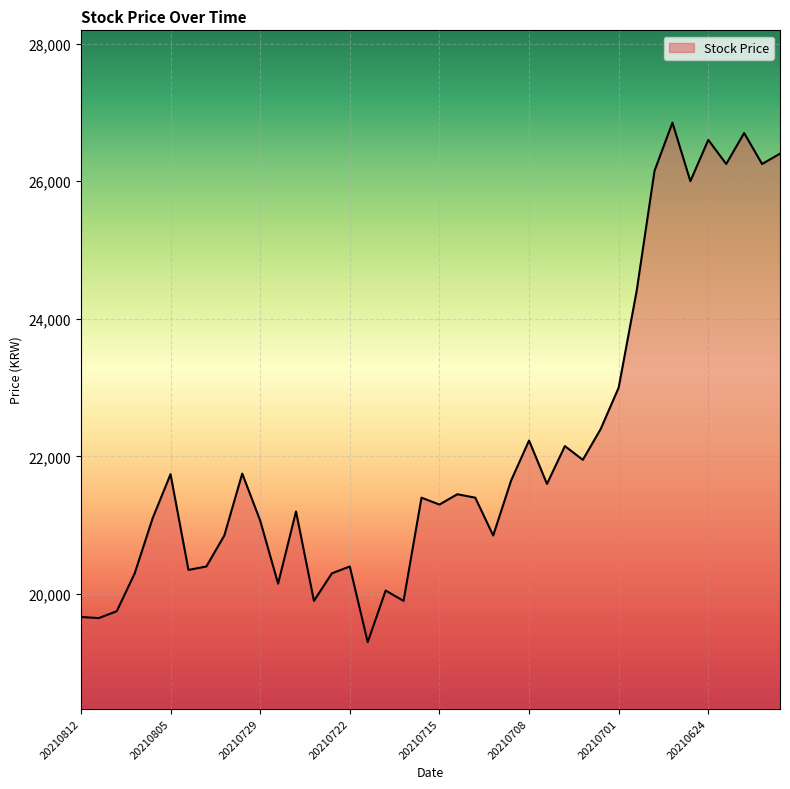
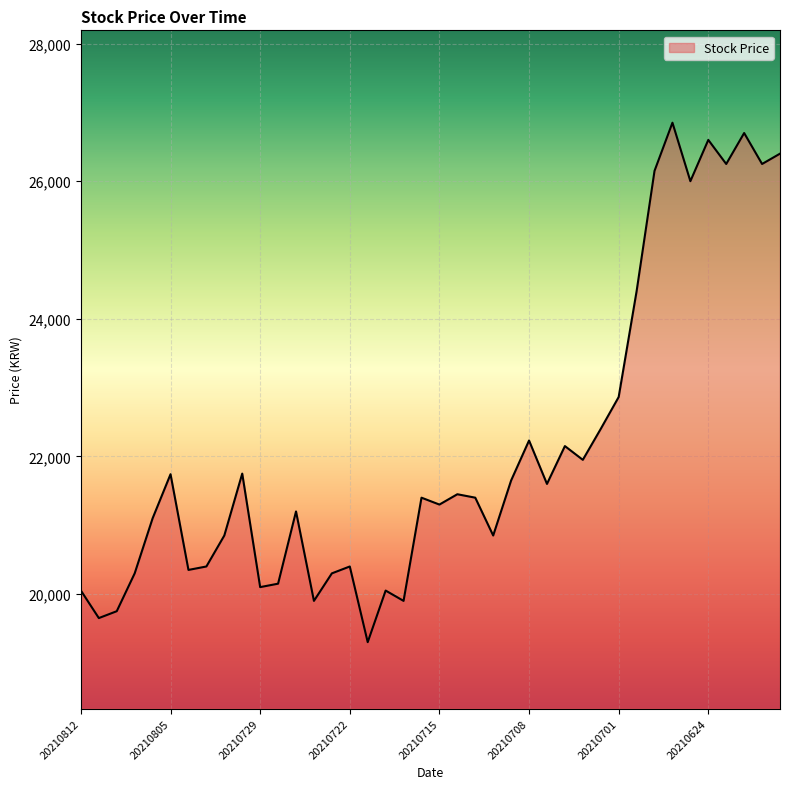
20210812: 19,700 -> 20,100
20210729: 21,100 -> 20,100
20210701: 23,000 -> 22,900
